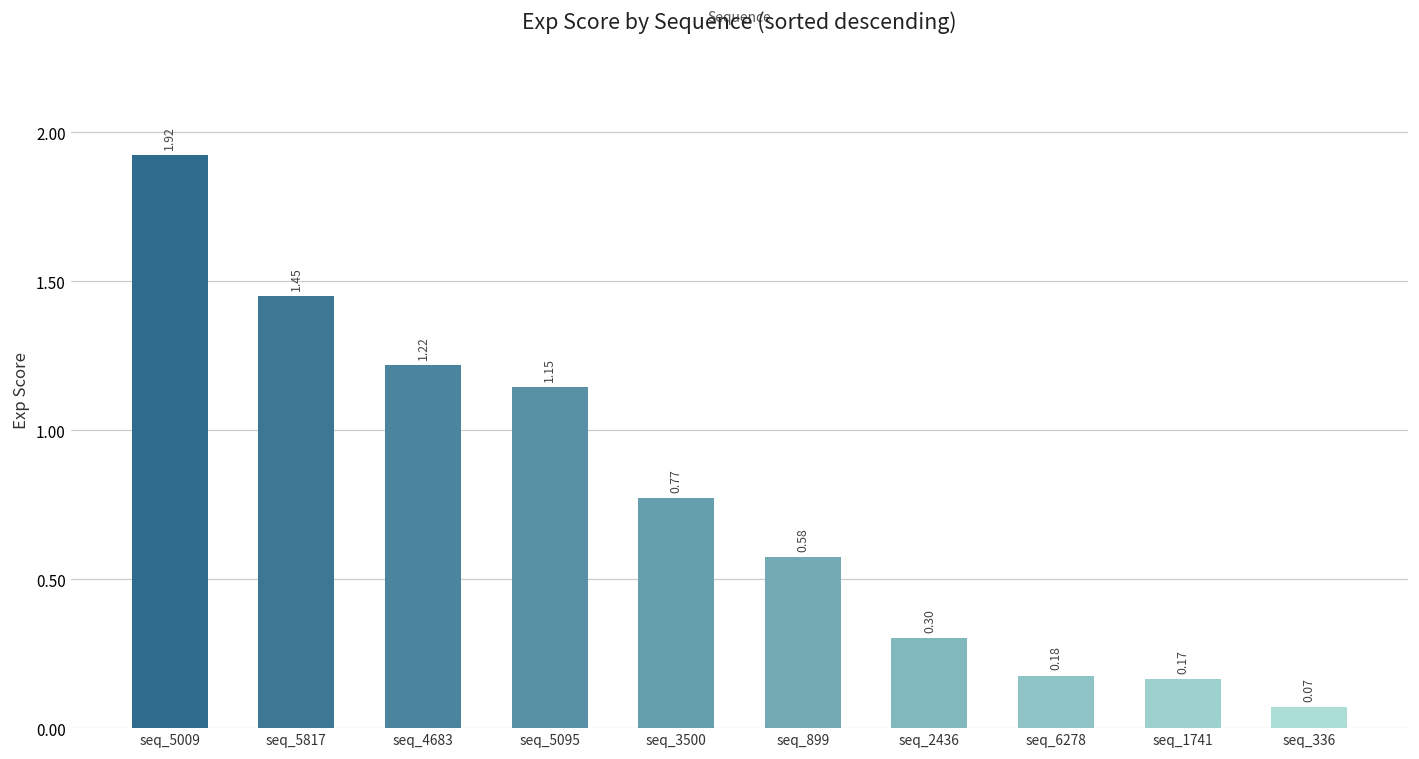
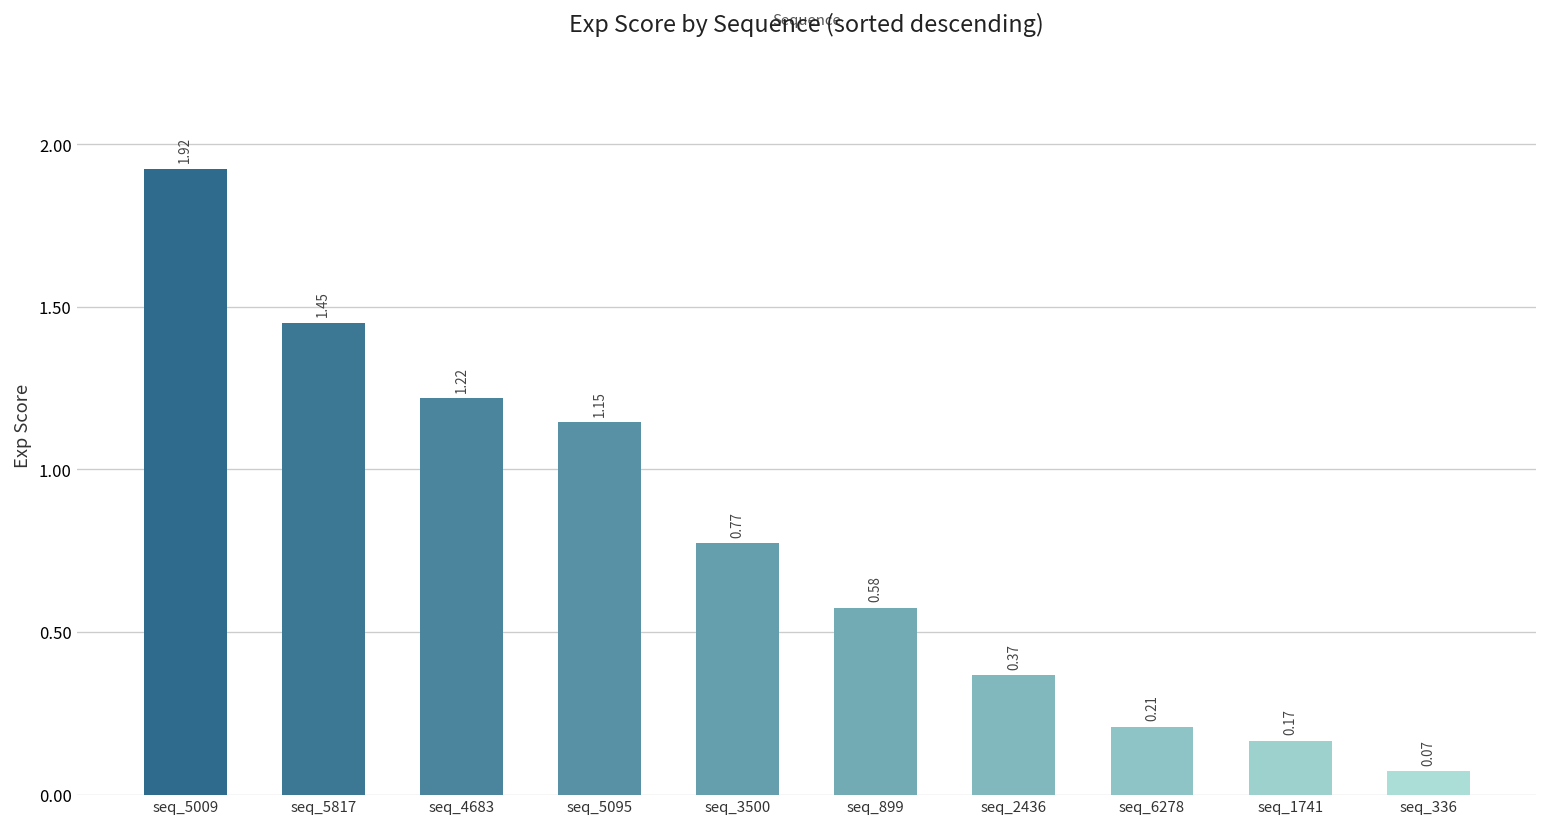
seq_2436: 0.30 -> 0.37
seq_6278: 0.18 -> 0.21
